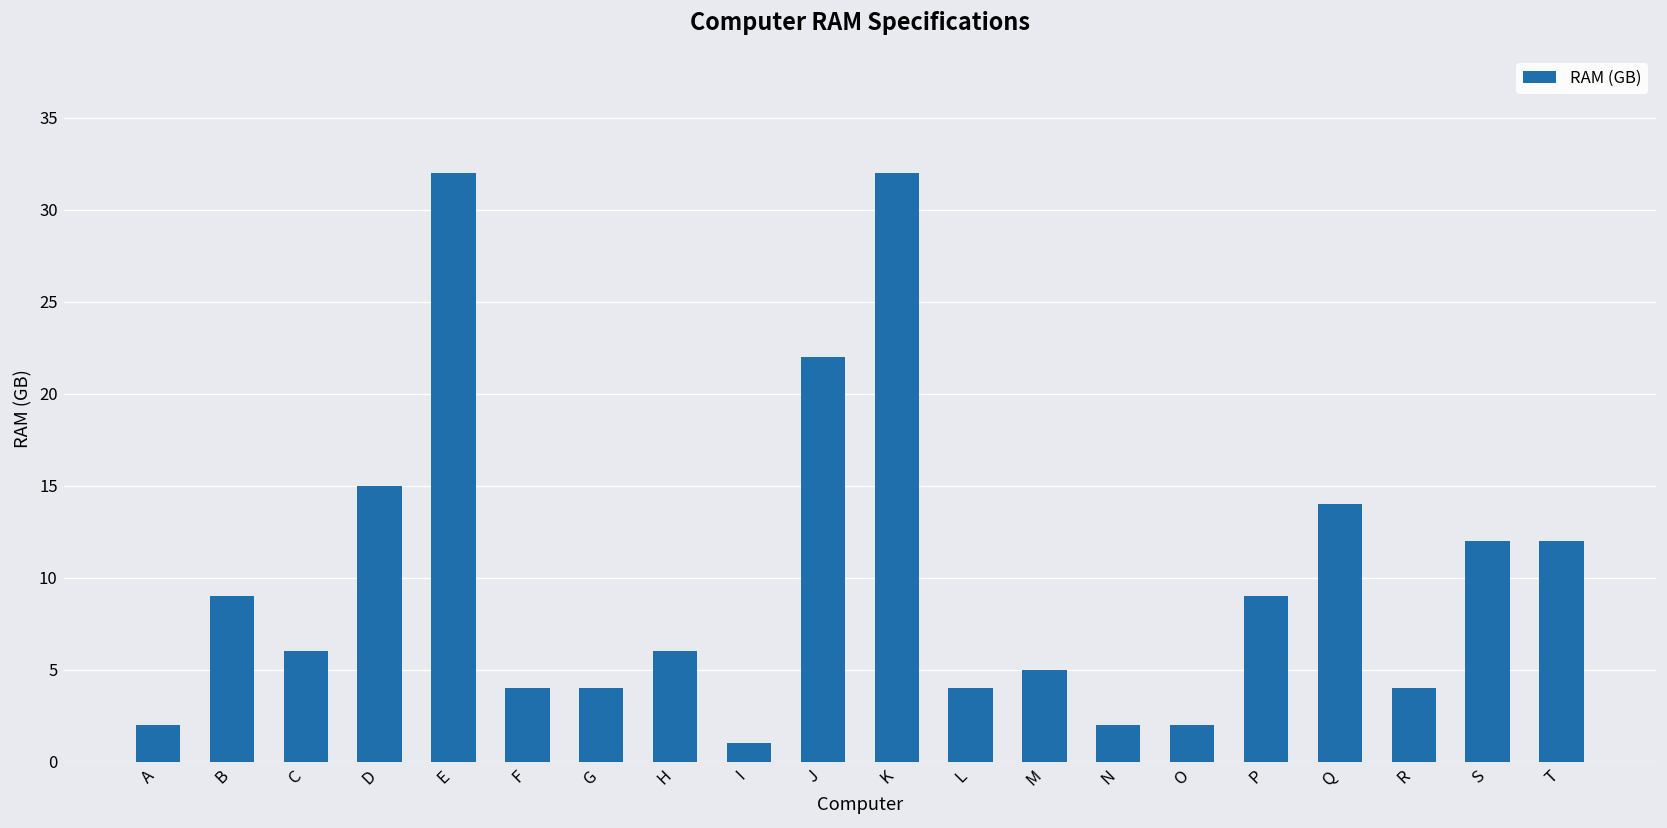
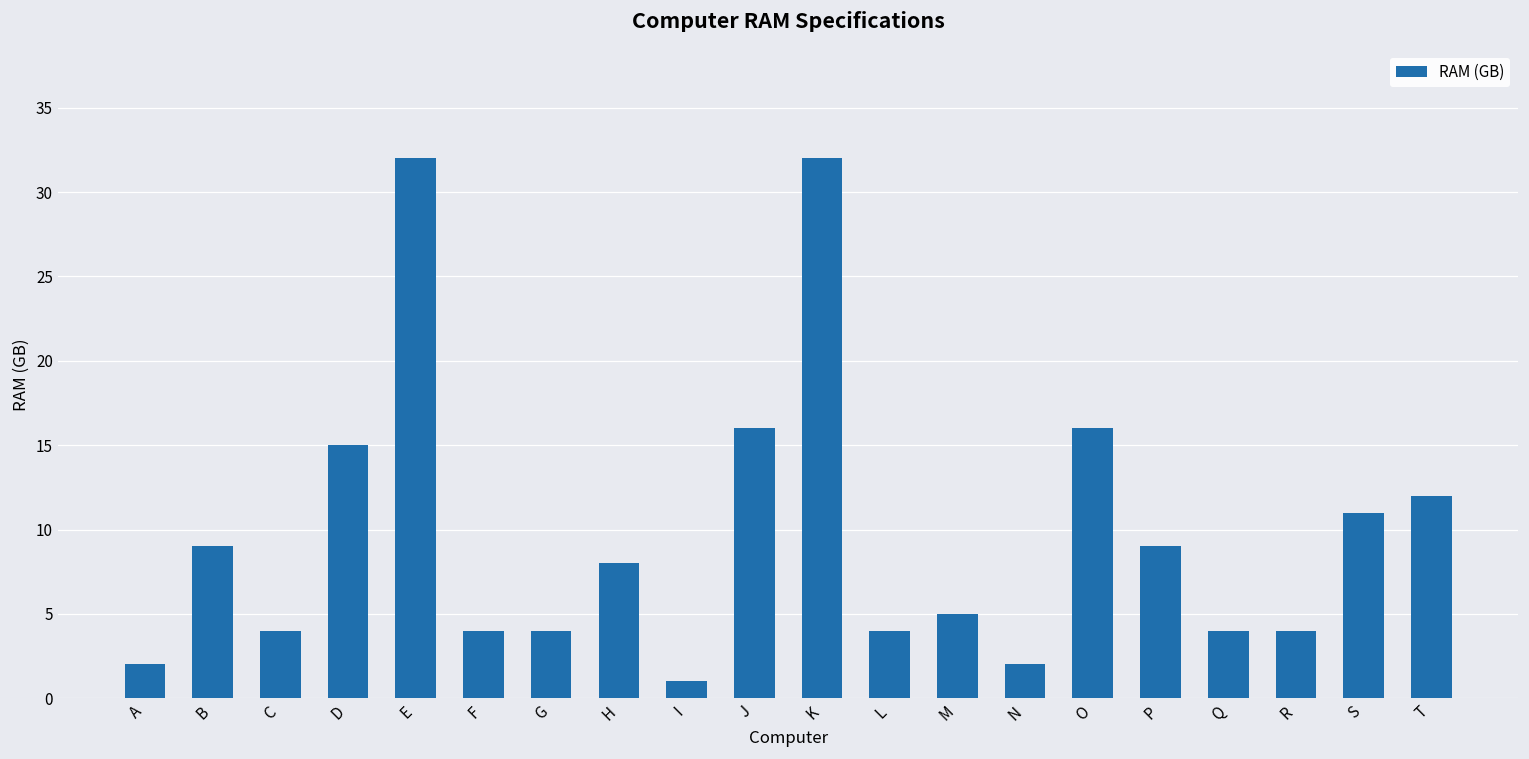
C: 6 -> 4
H: 6 -> 8
J: 22 -> 16
O: 2 -> 16
Q: 14 -> 4
S: 12 -> 11
